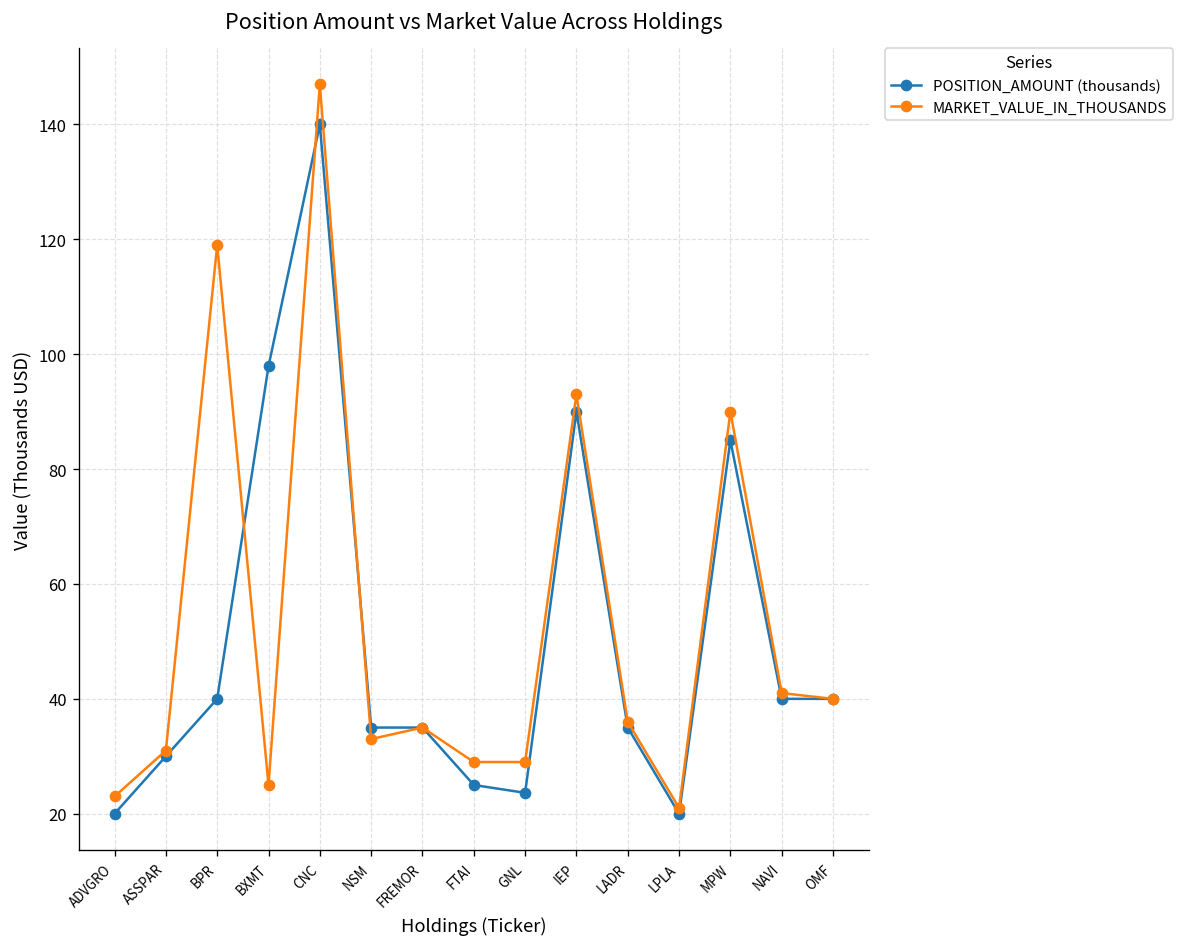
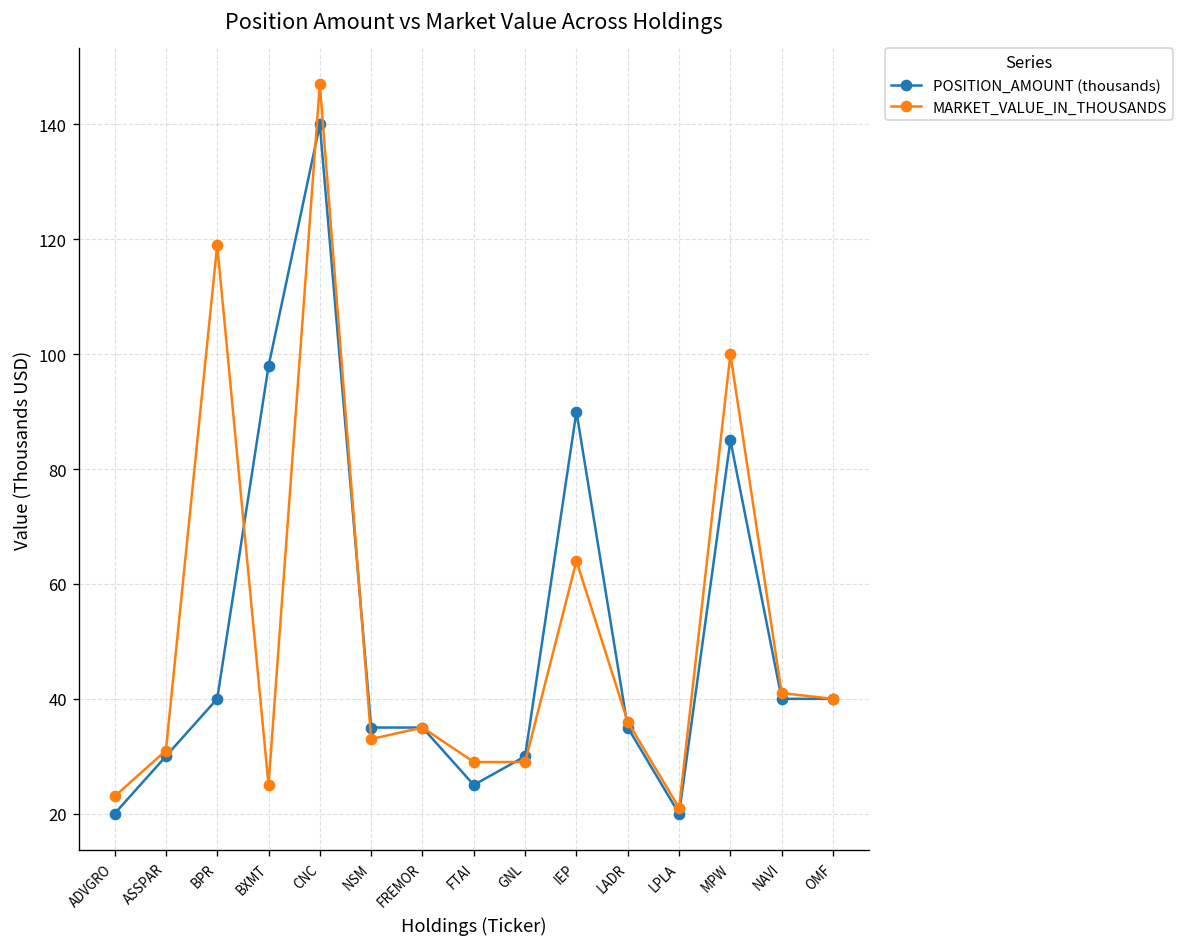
POSITION_AMOUNT (thousands), GNL: 24 -> 30
MARKET_VALUE_IN_THOUSANDS, IEP: 93 -> 64
MARKET_VALUE_IN_THOUSANDS, MPW: 90 -> 100
